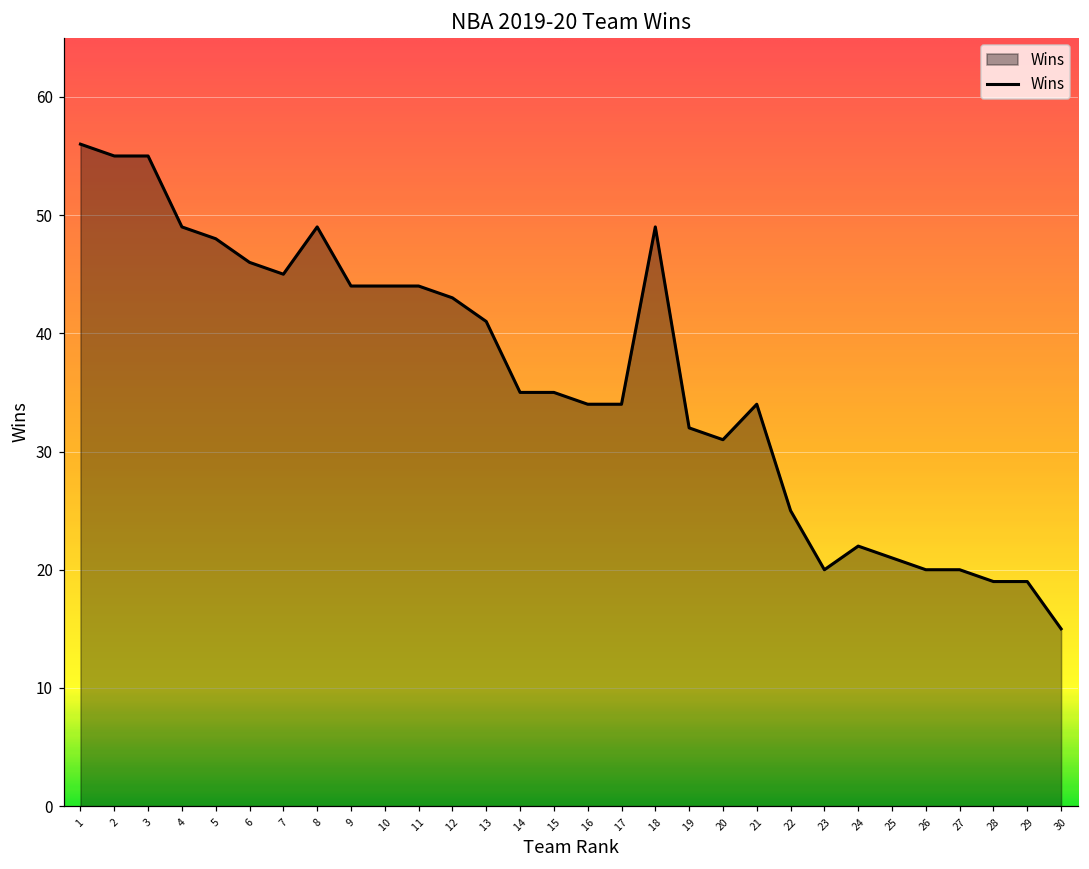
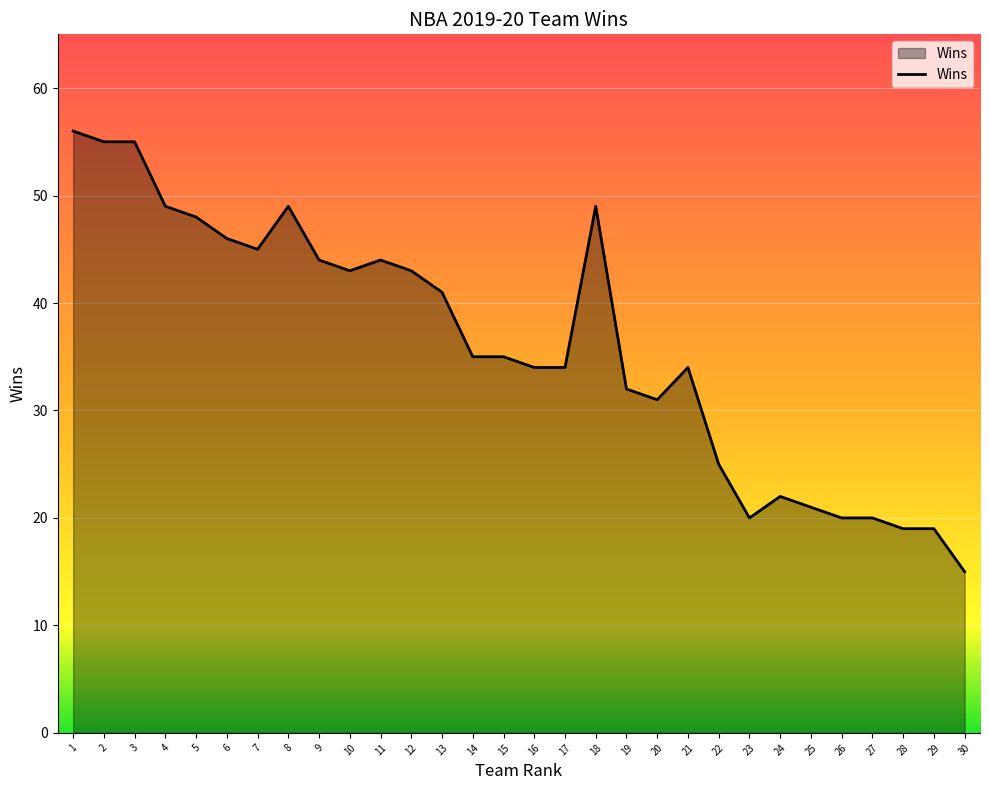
10: 44 -> 43
